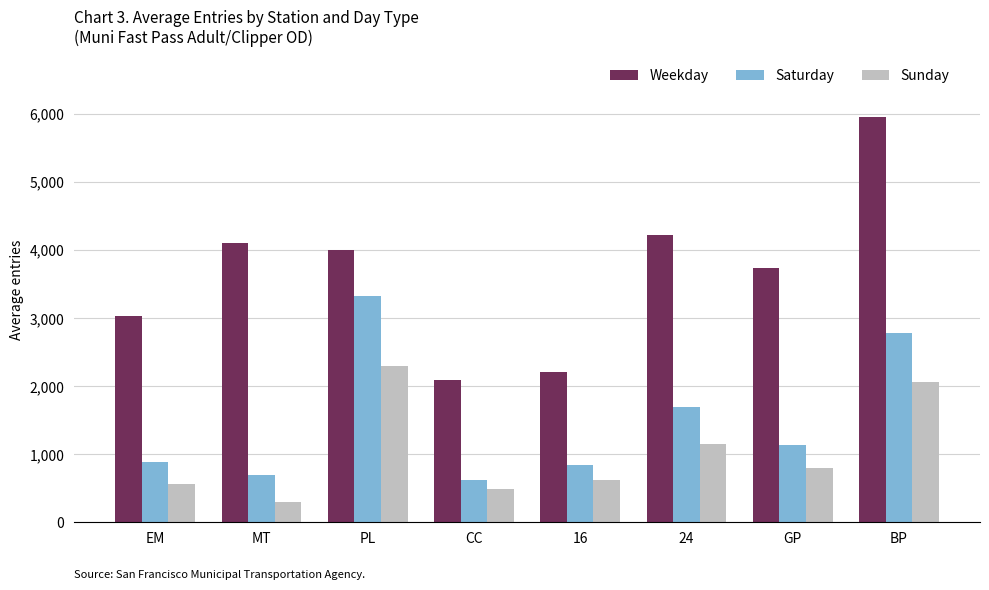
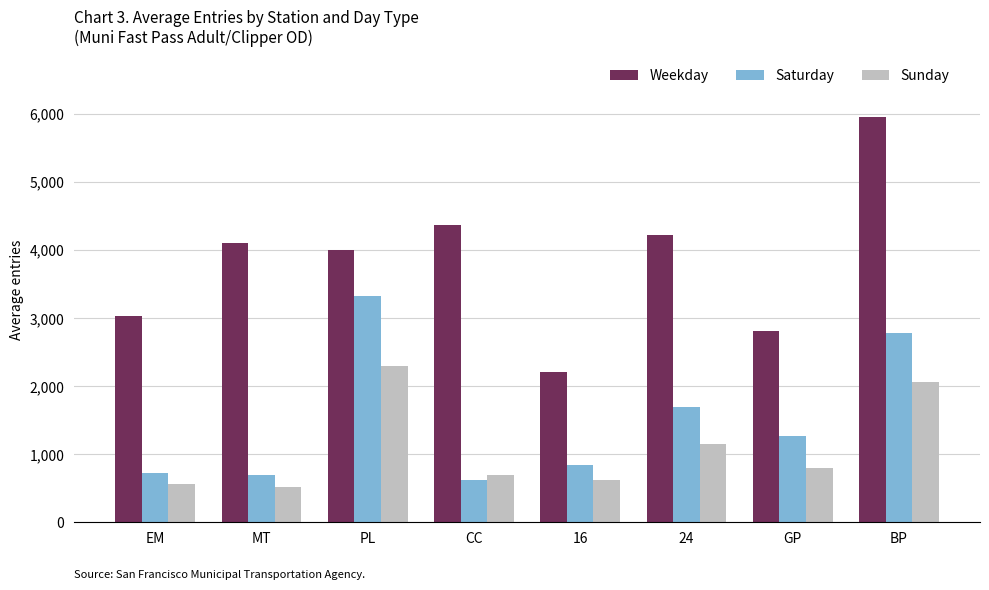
Saturday, EM: 900 -> 700
Sunday, MT: 300 -> 500
Weekday, CC: 2,100 -> 4,400
Sunday, CC: 500 -> 700
Weekday, GP: 3,700 -> 2,800
Saturday, GP: 1,100 -> 1,300
